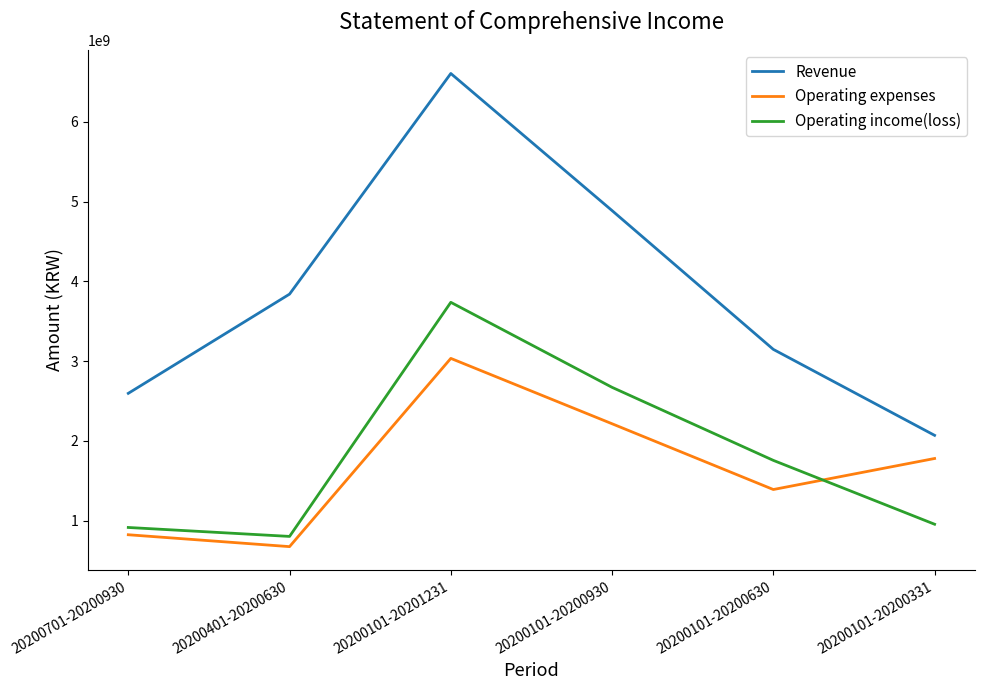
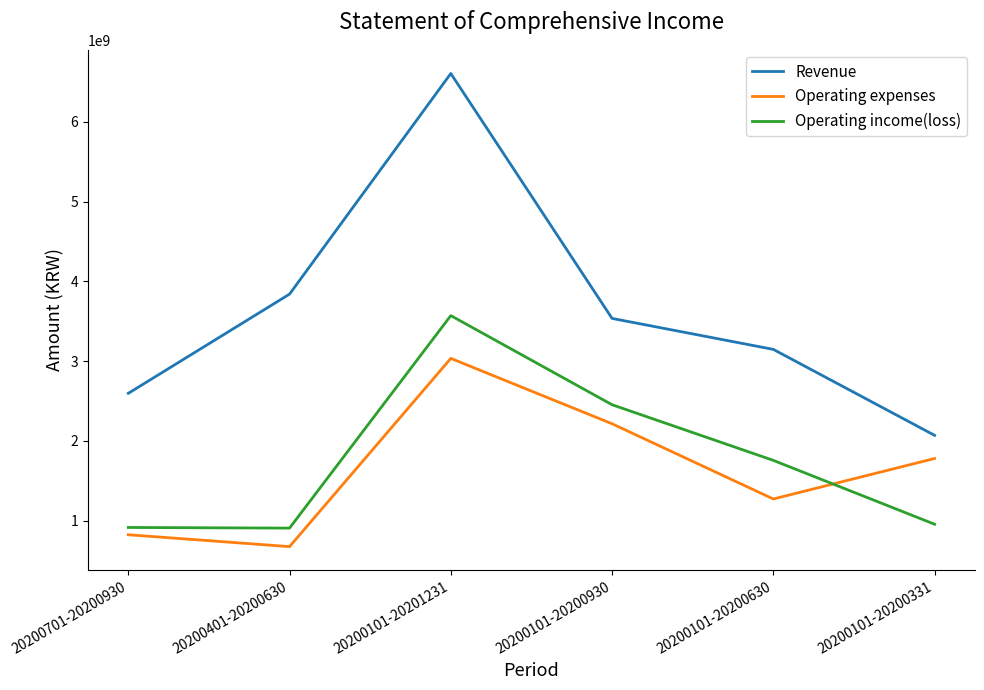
Operating income(loss), 20200401-20200630: 800000000 -> 900000000
Operating income(loss), 20200101-20201231: 3700000000 -> 3600000000
Revenue, 20200101-20200930: 4900000000 -> 3500000000
Operating income(loss), 20200101-20200930: 2700000000 -> 2500000000
Operating expenses, 20200101-20200630: 1400000000 -> 1300000000
